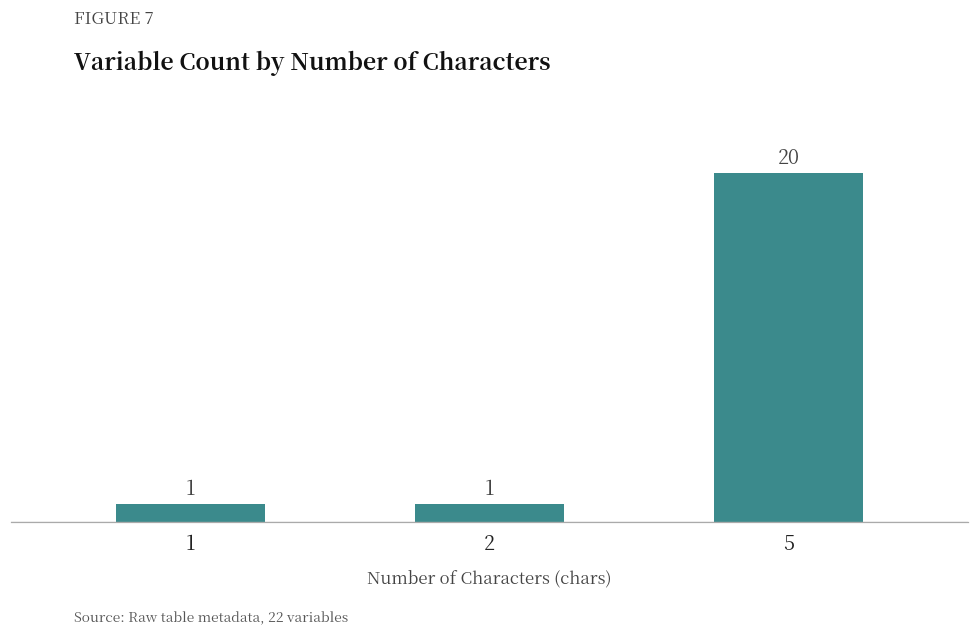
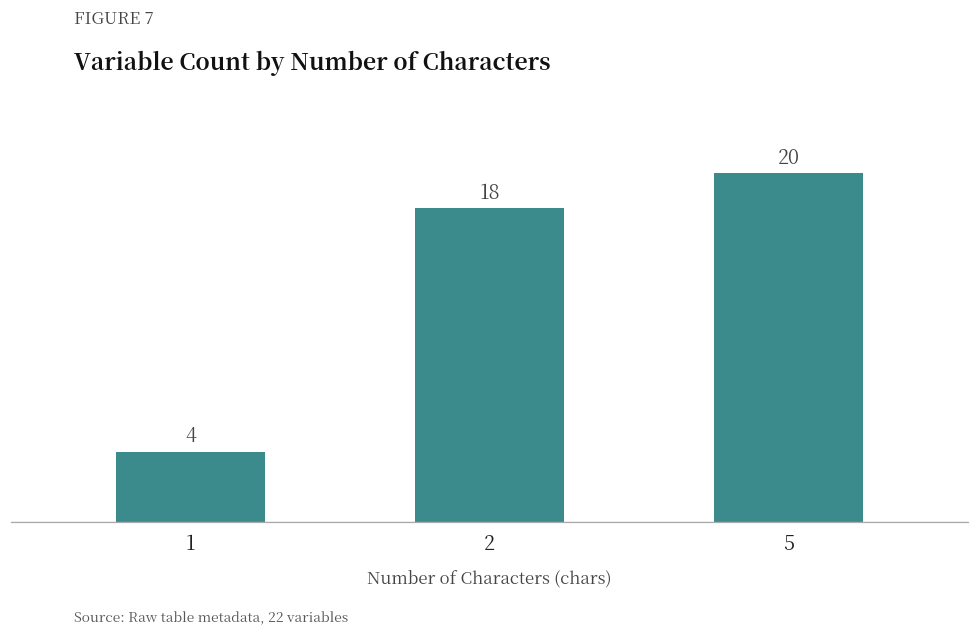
1: 1 -> 4
2: 1 -> 18
